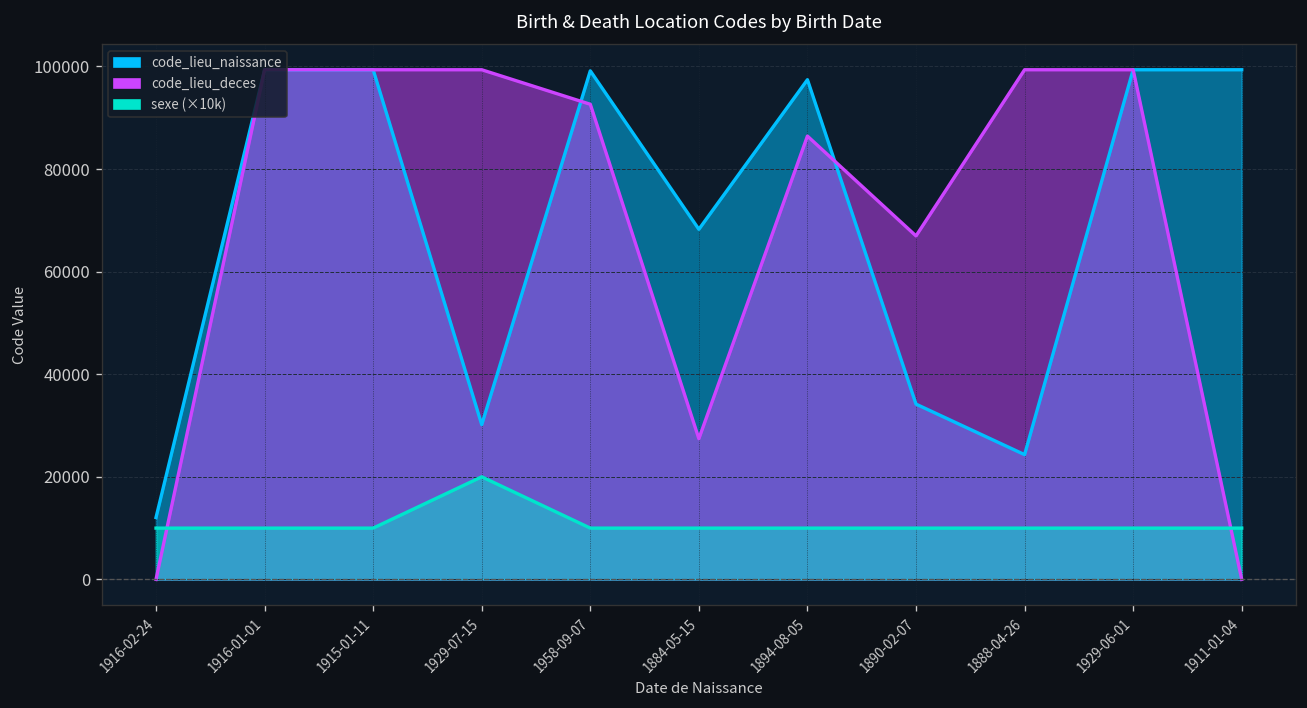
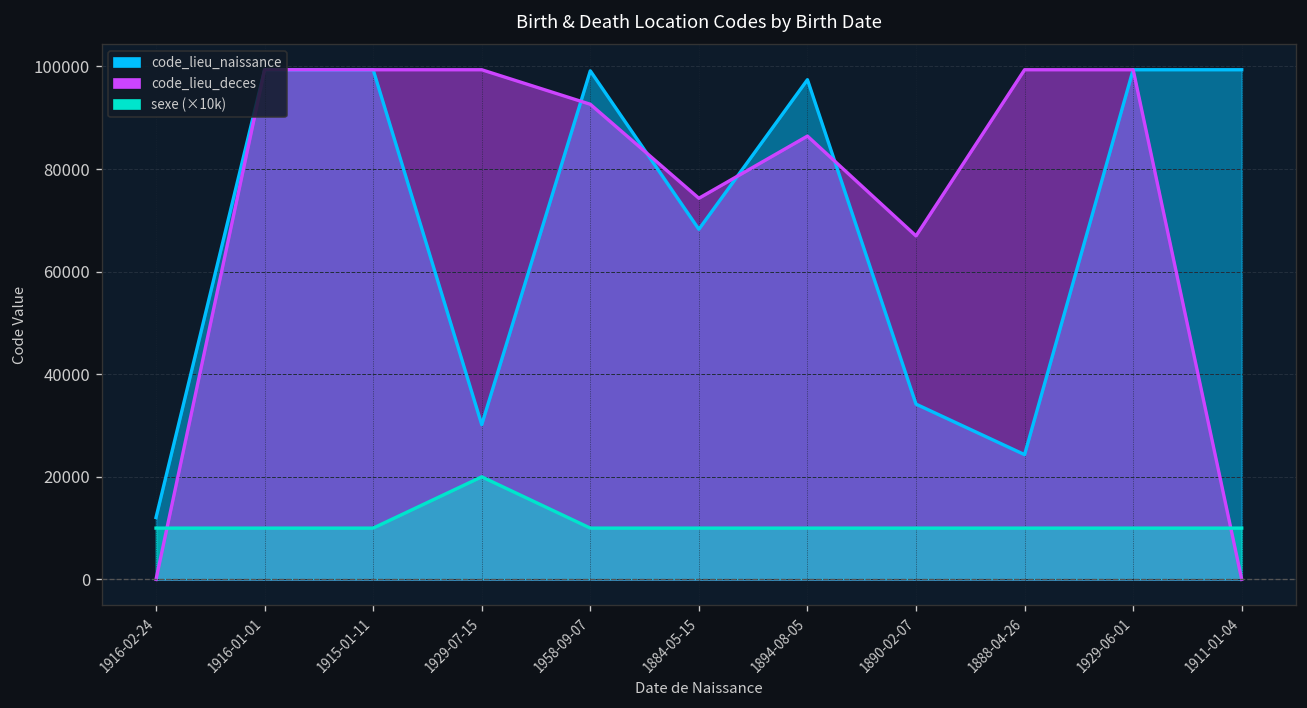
code_lieu_deces, 1884-05-15: 27000 -> 74000
